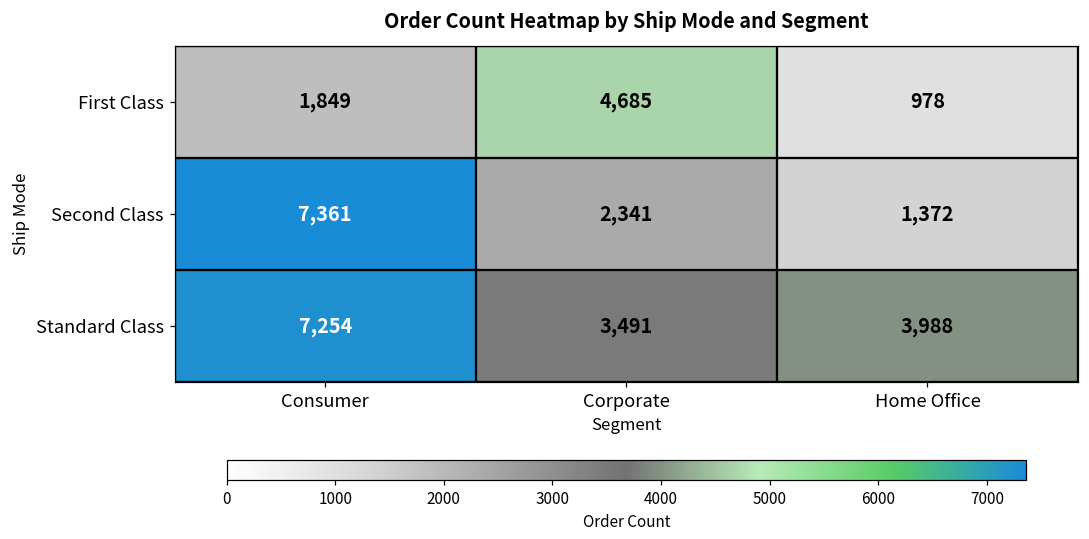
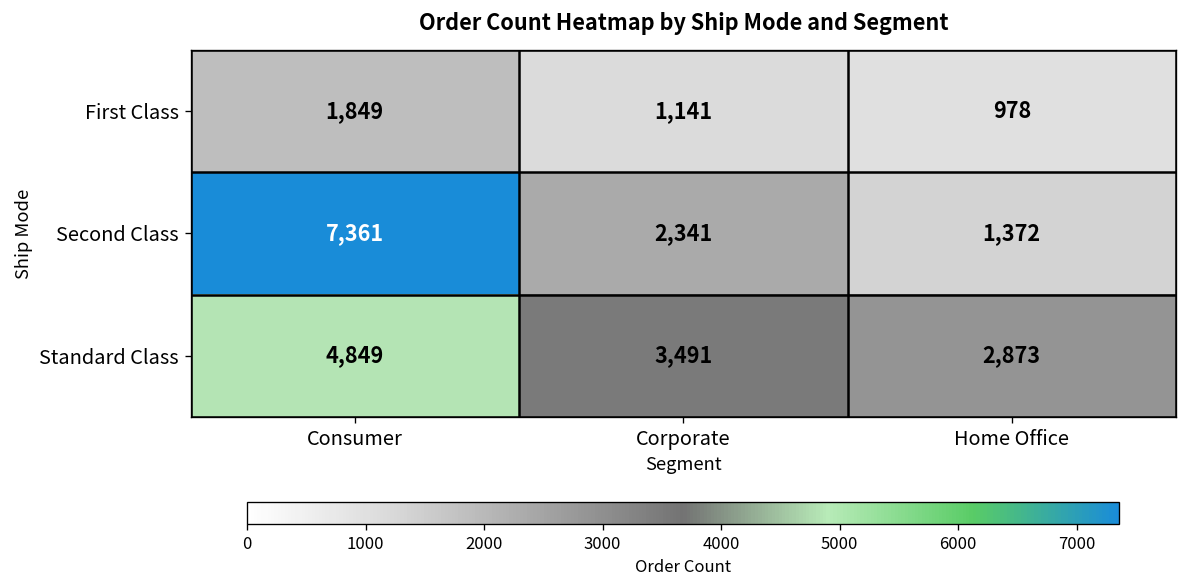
First Class, Corporate: 4,685 -> 1,141
Standard Class, Consumer: 7,254 -> 4,849
Standard Class, Home Office: 3,988 -> 2,873
